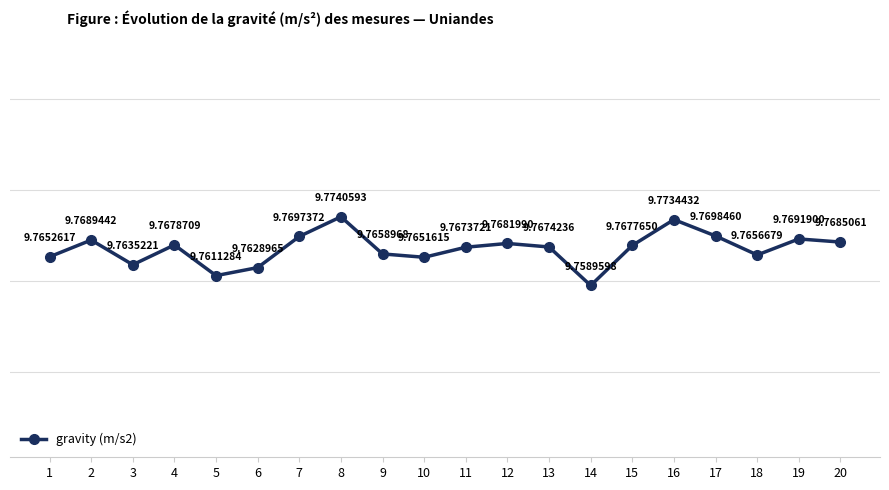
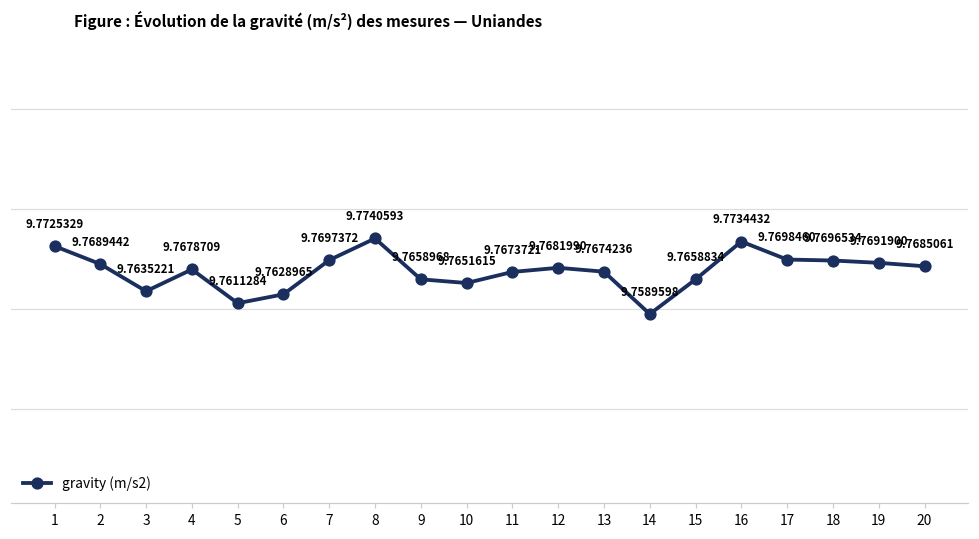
1: 9.7652617 -> 9.7725329
15: 9.7677650 -> 9.7658834
18: 9.7656679 -> 9.7696534
